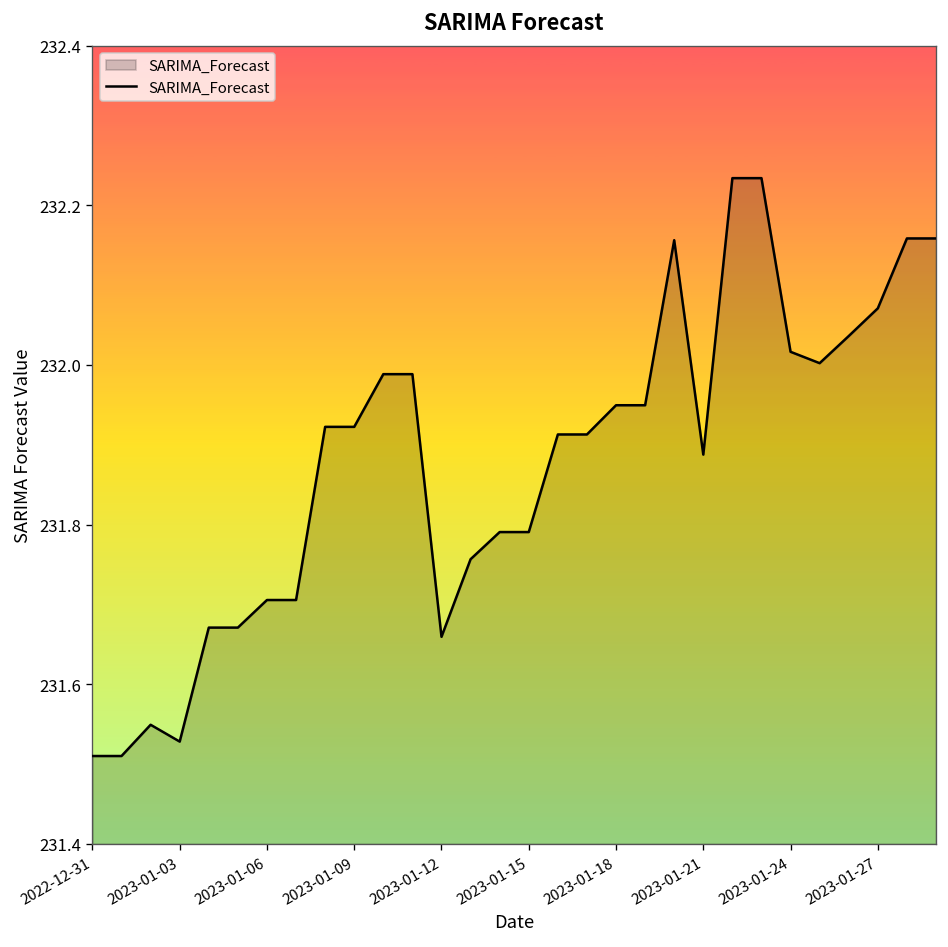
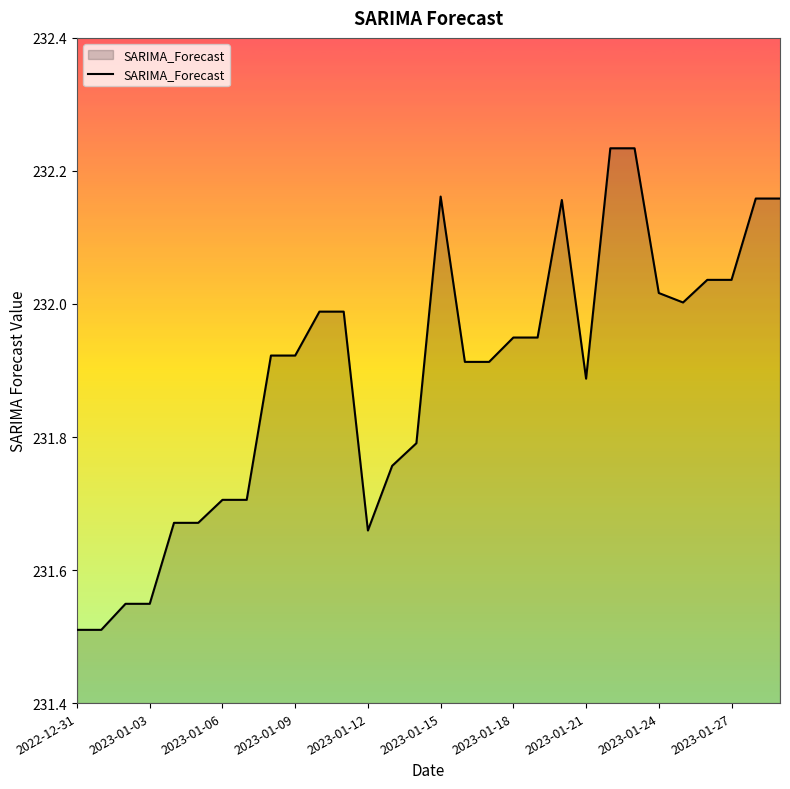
2023-01-03: 231.53 -> 231.55
2023-01-15: 231.79 -> 232.16
2023-01-27: 232.07 -> 232.04
